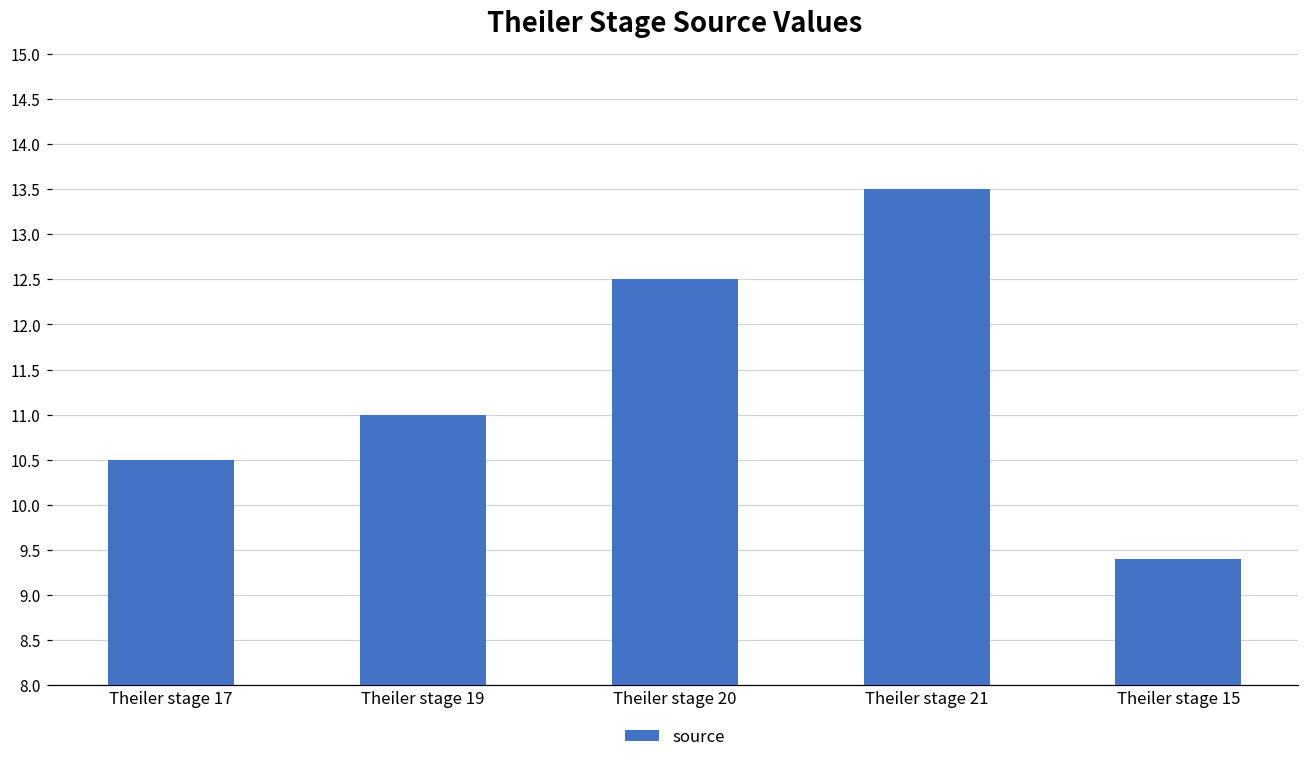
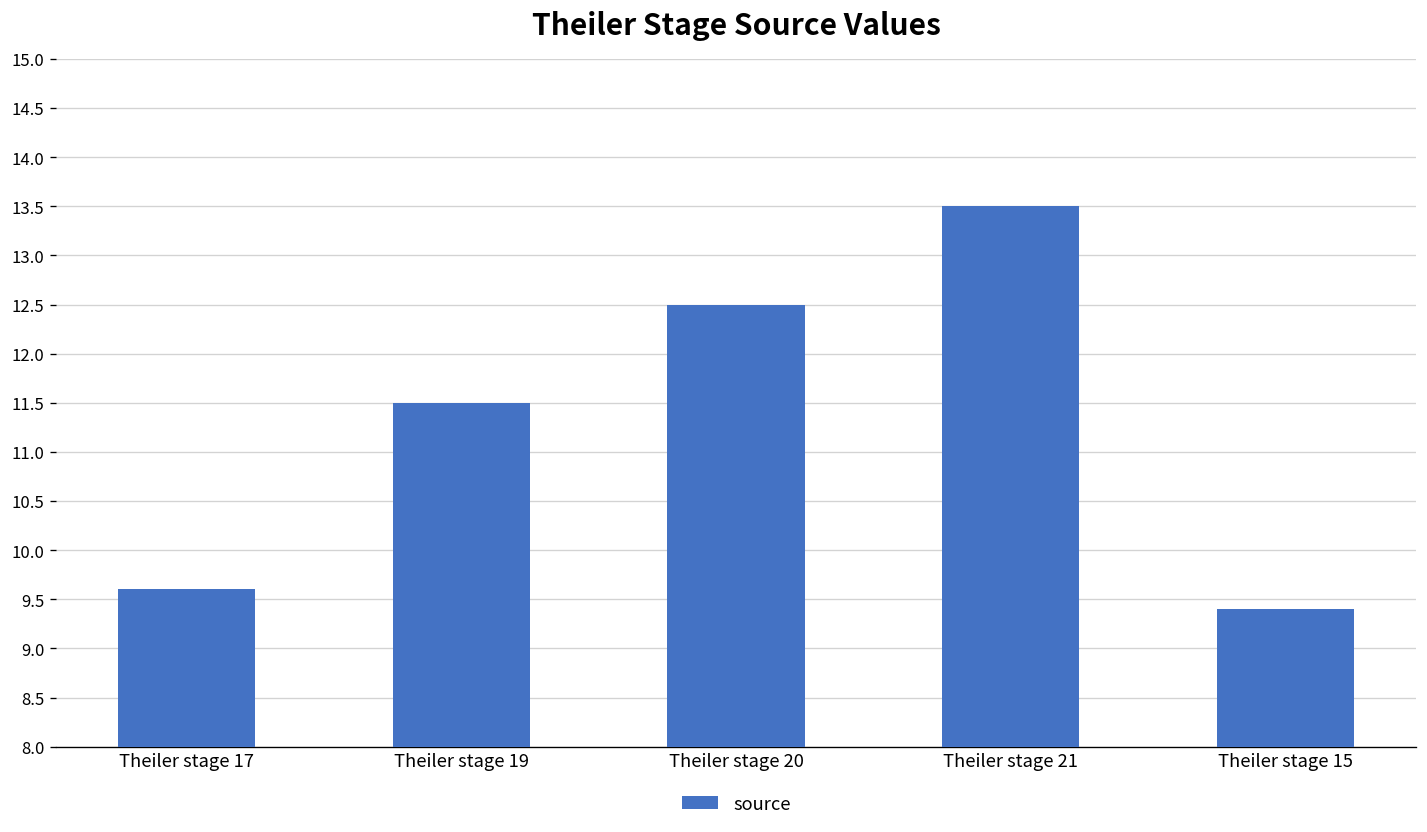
Theiler stage 17: 10.5 -> 9.6
Theiler stage 19: 11.0 -> 11.5
